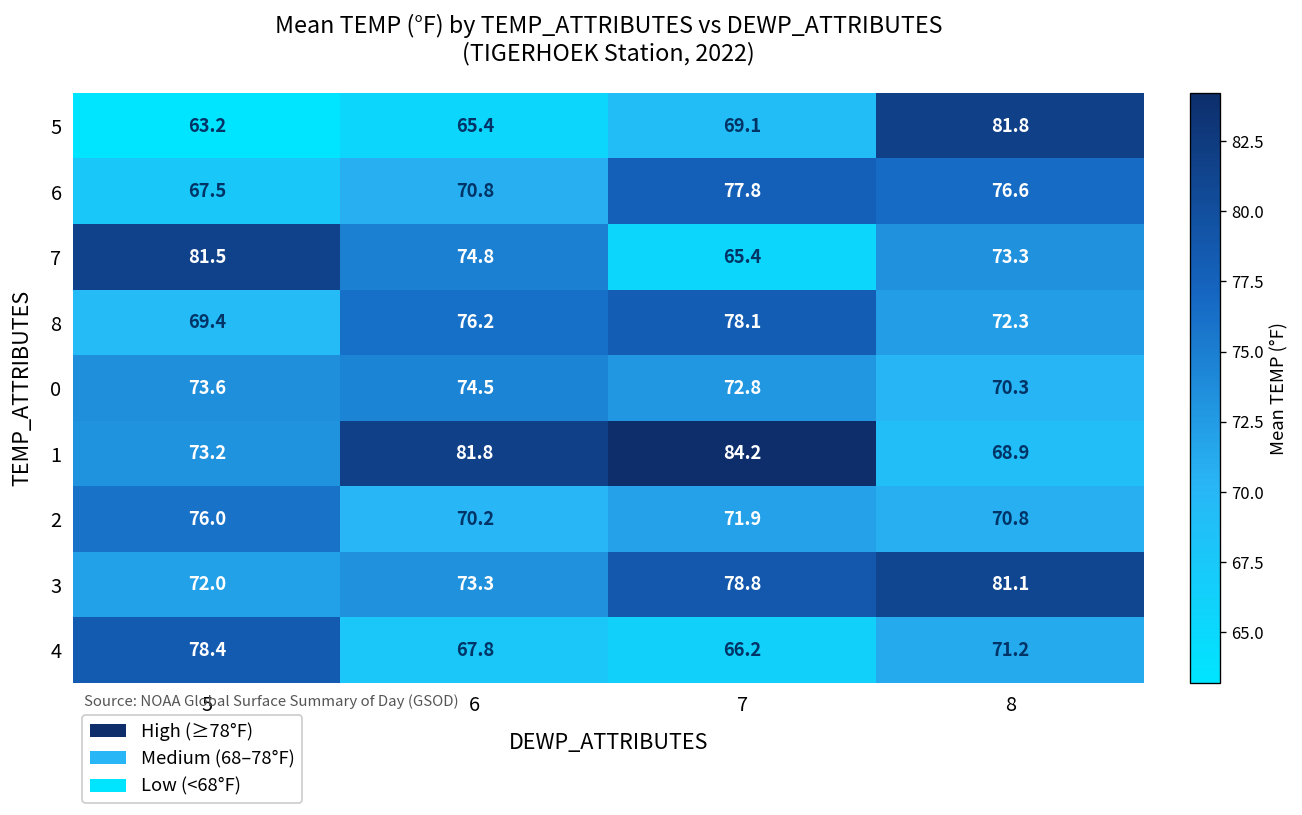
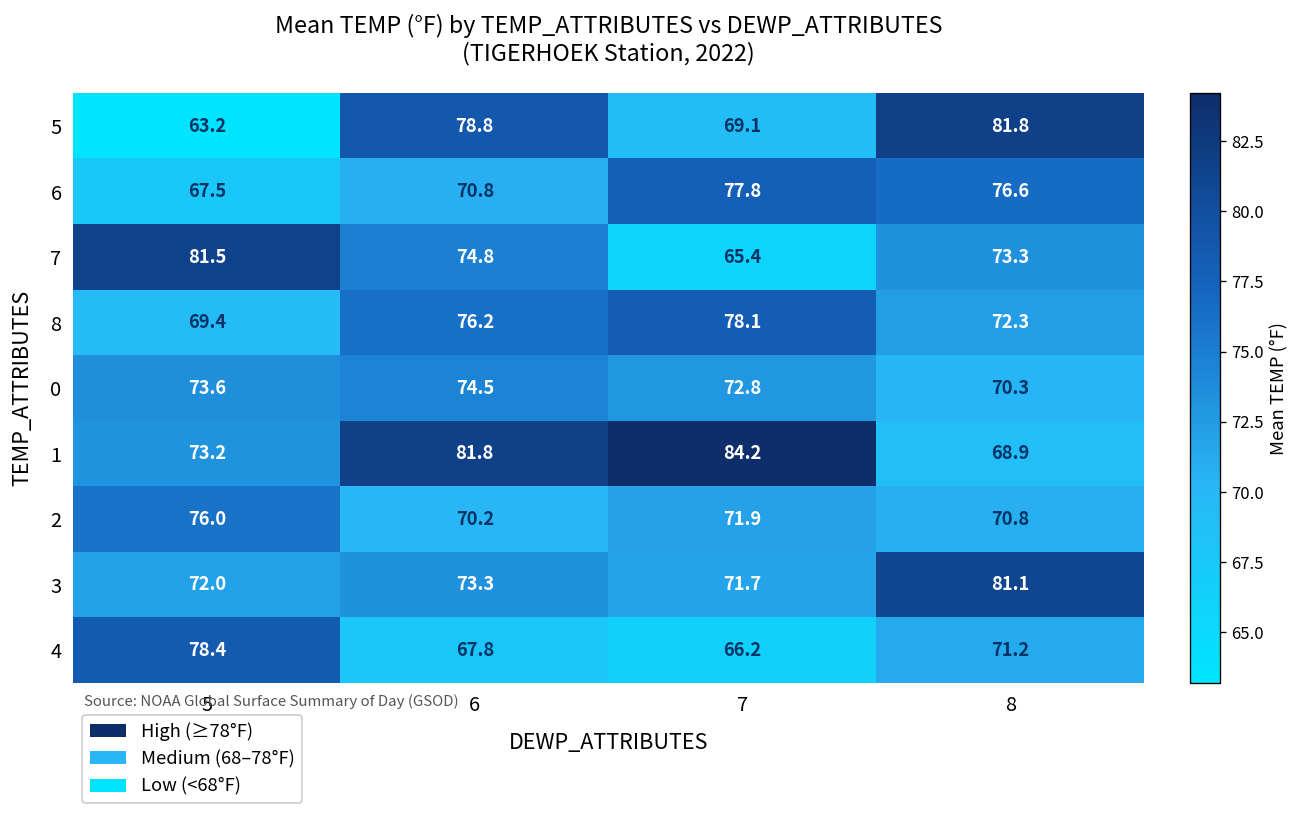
5, 6: 65.4 -> 78.8
3, 7: 78.8 -> 71.7
